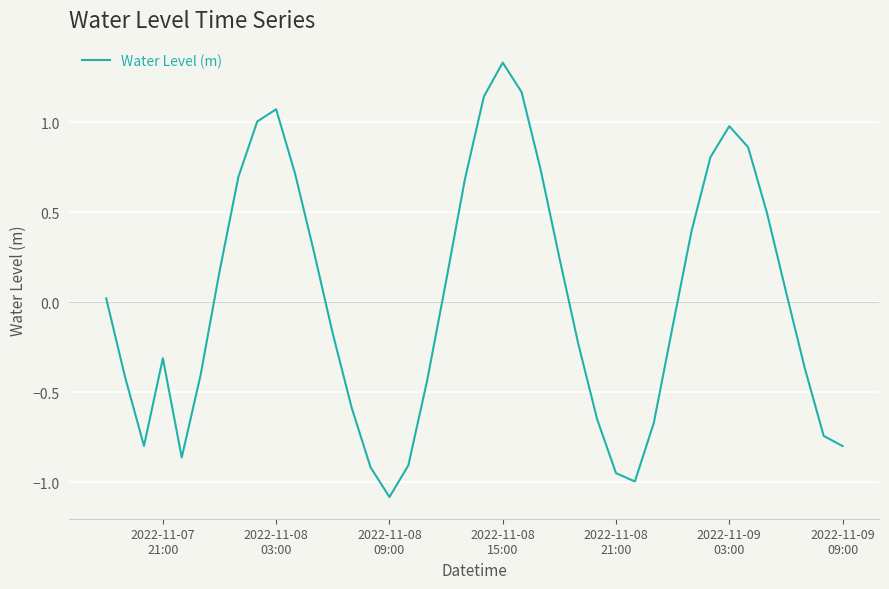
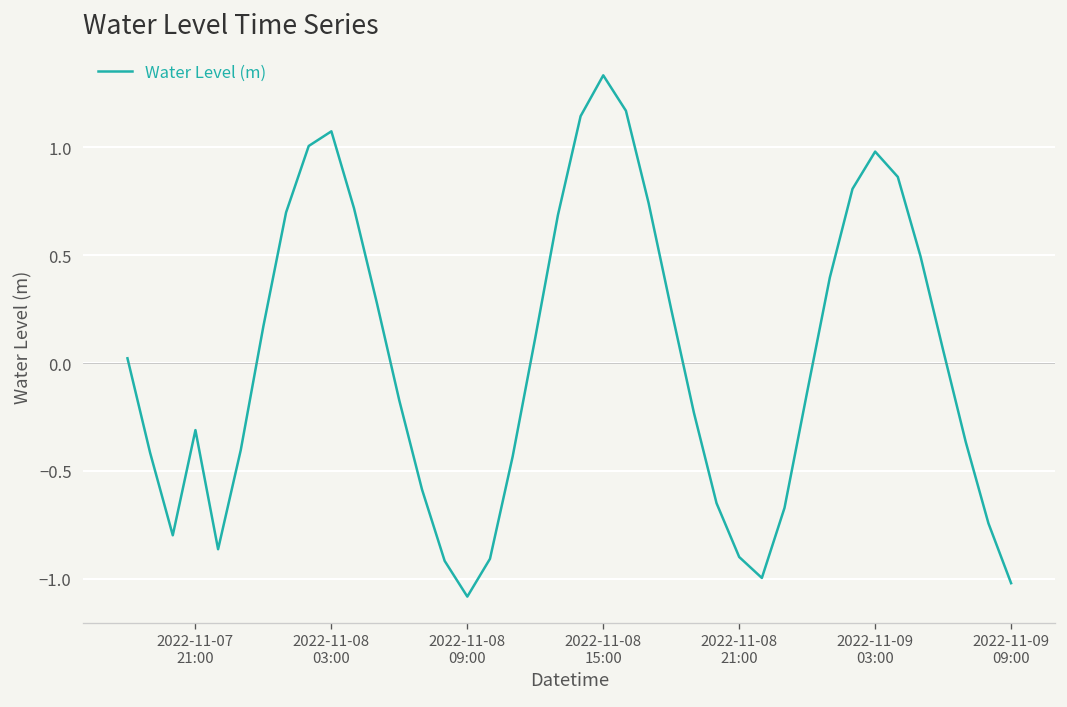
2022-11-08 21:00: -0.95 -> -0.90
2022-11-09 09:00: -0.80 -> -1.02
